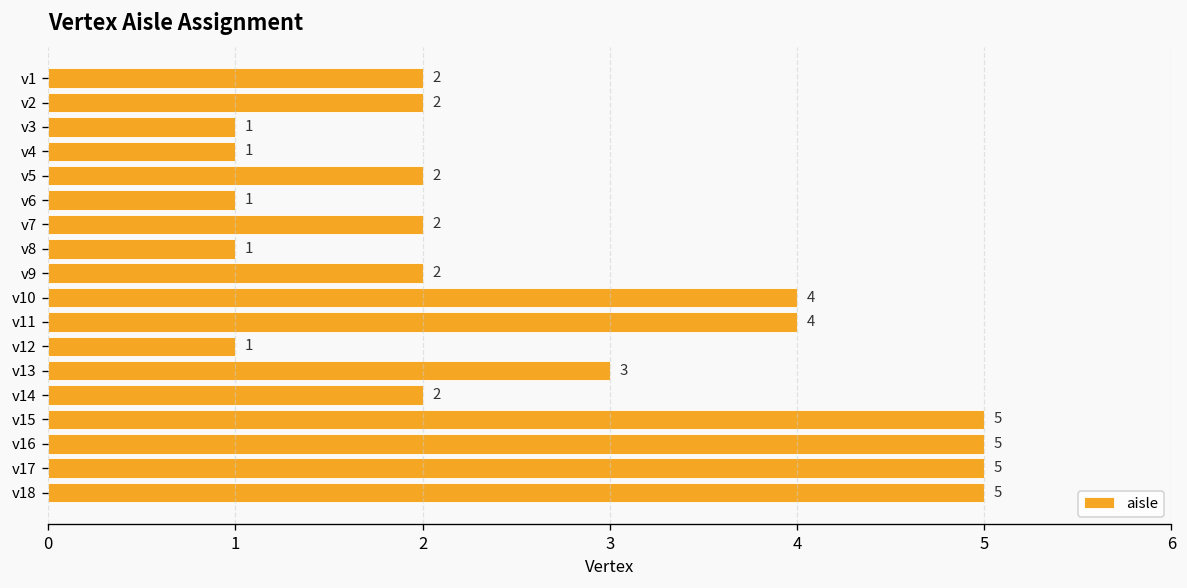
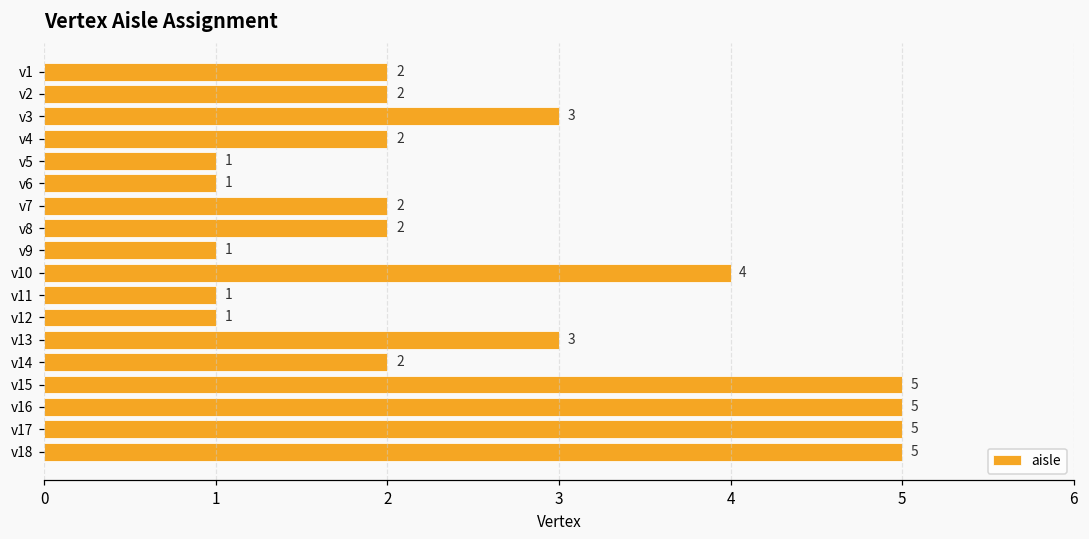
v3: 1 -> 3
v4: 1 -> 2
v5: 2 -> 1
v8: 1 -> 2
v9: 2 -> 1
v11: 4 -> 1
